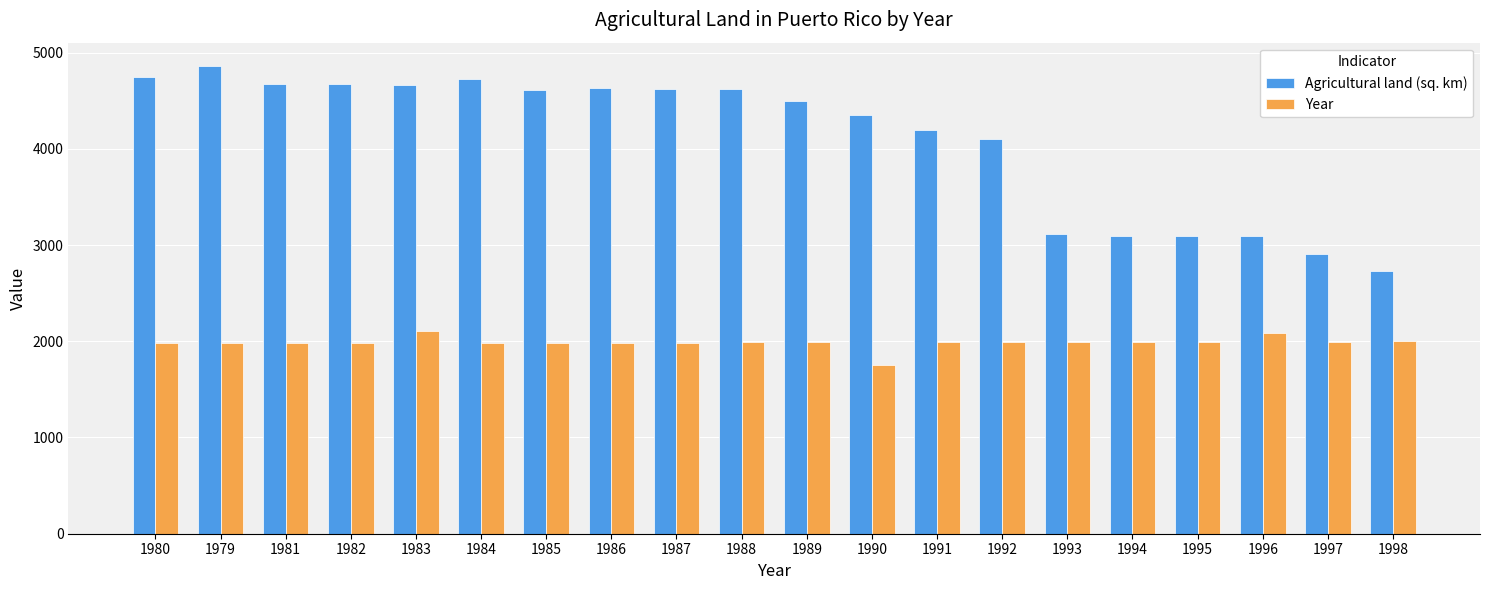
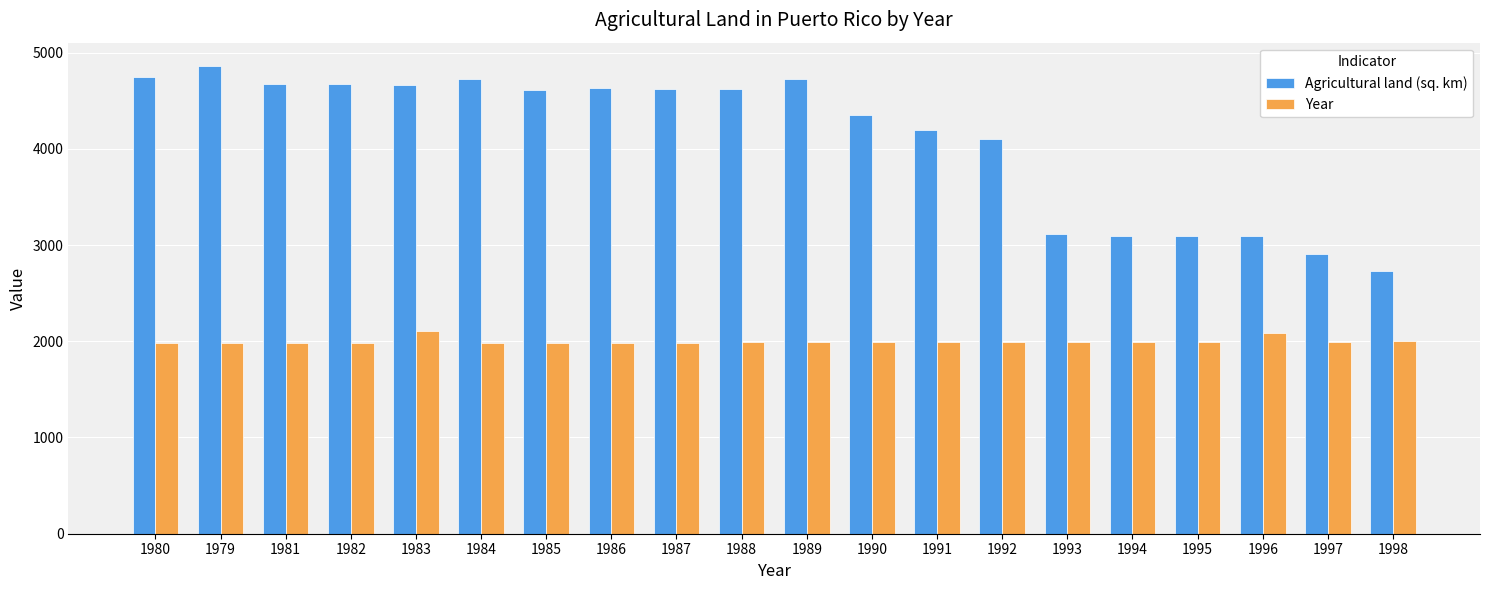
Agricultural land (sq. km), 1989: 4500 -> 4700
Year, 1990: 1800 -> 2000
